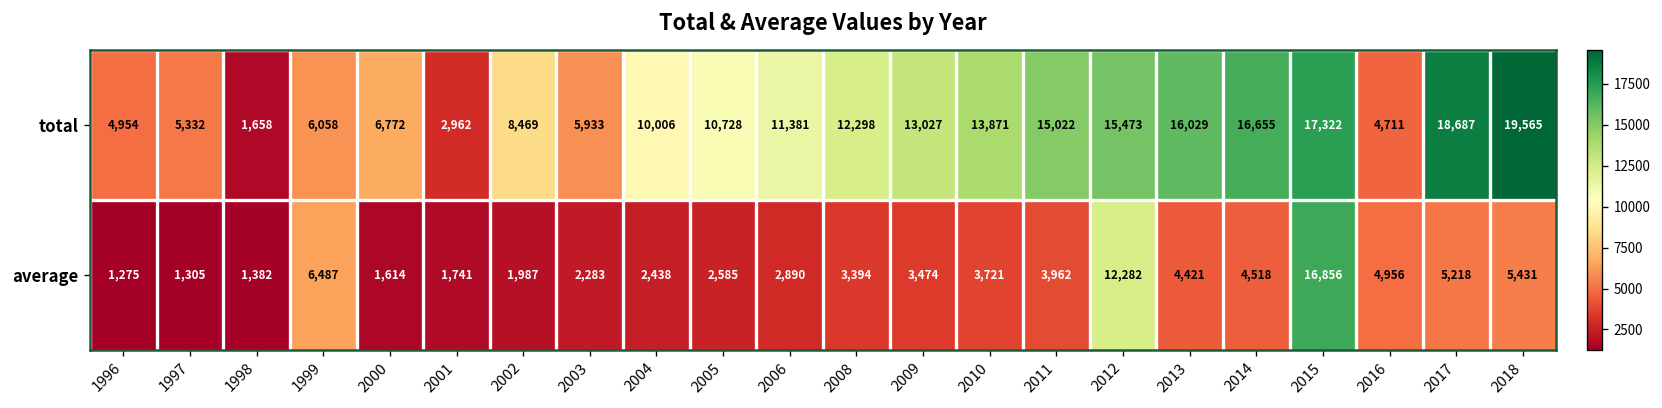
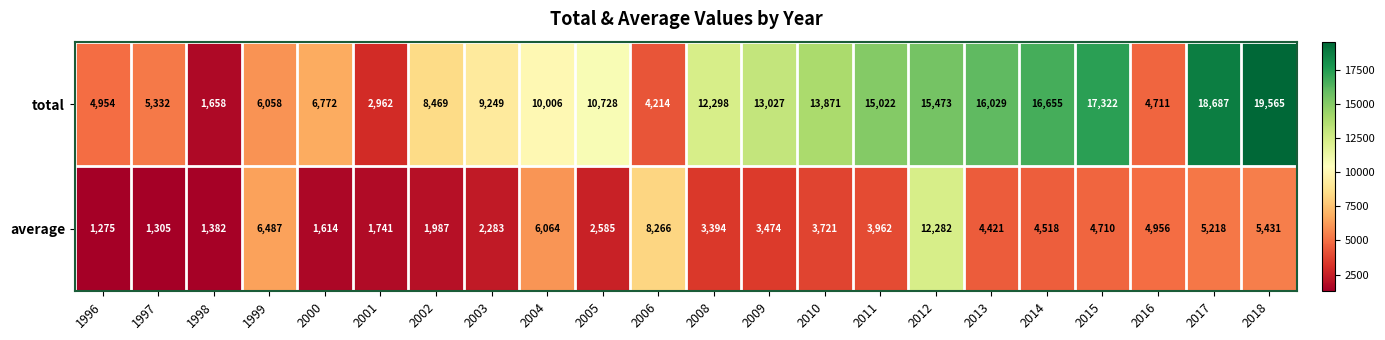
total, 2003: 5,933 -> 9,249
total, 2006: 11,381 -> 4,214
average, 2004: 2,438 -> 6,064
average, 2006: 2,890 -> 8,266
average, 2015: 16,856 -> 4,710
